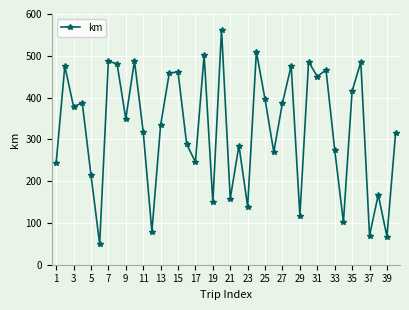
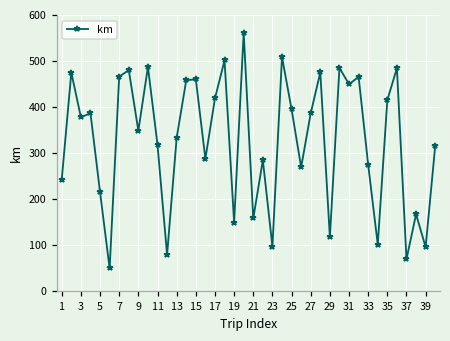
7: 490 -> 470
17: 250 -> 420
23: 140 -> 100
39: 70 -> 100
